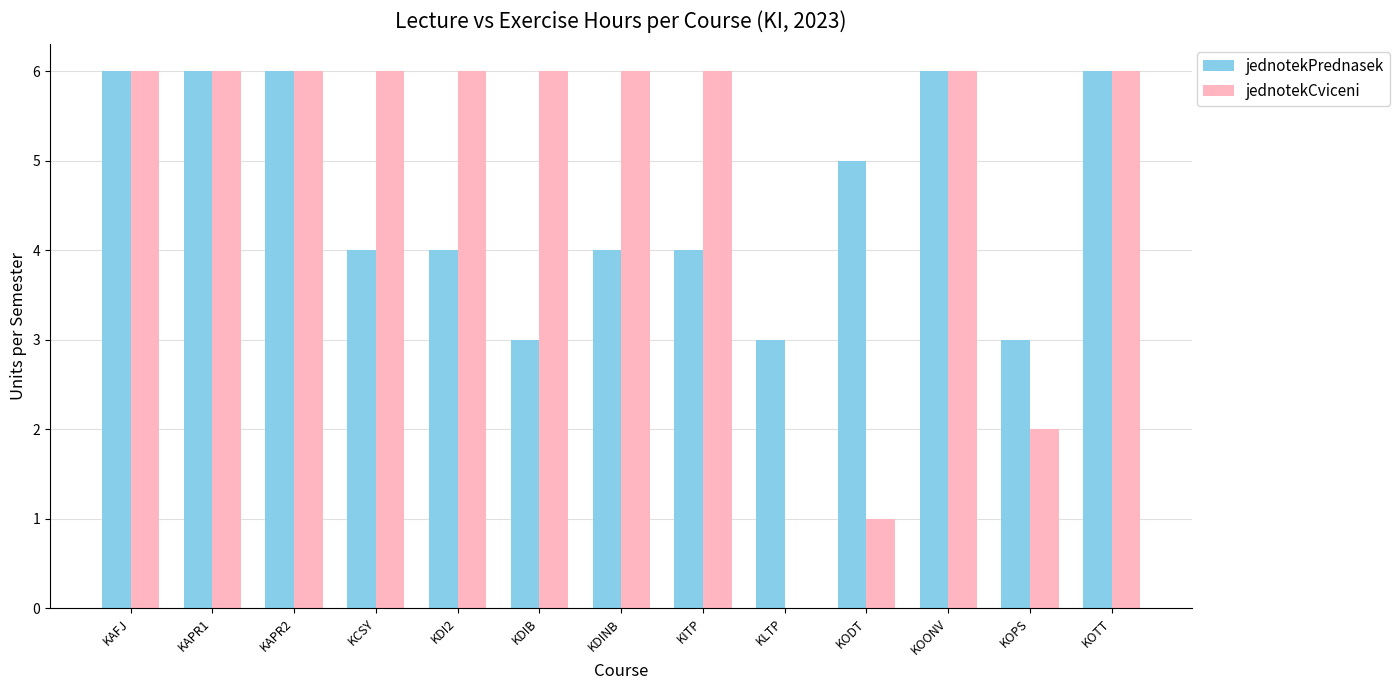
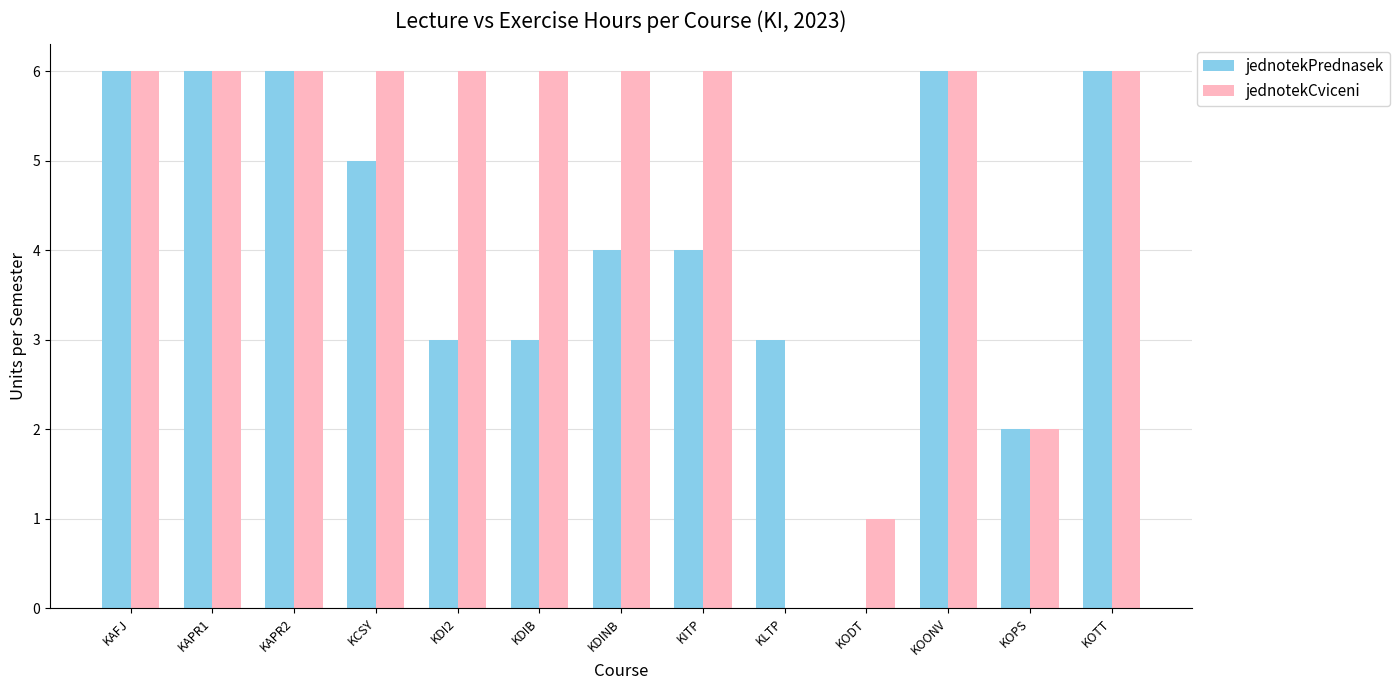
jednotekPrednasek, KCSY: 4 -> 5
jednotekPrednasek, KDI2: 4 -> 3
jednotekPrednasek, KODT: 5 -> 0
jednotekPrednasek, KOPS: 3 -> 2
